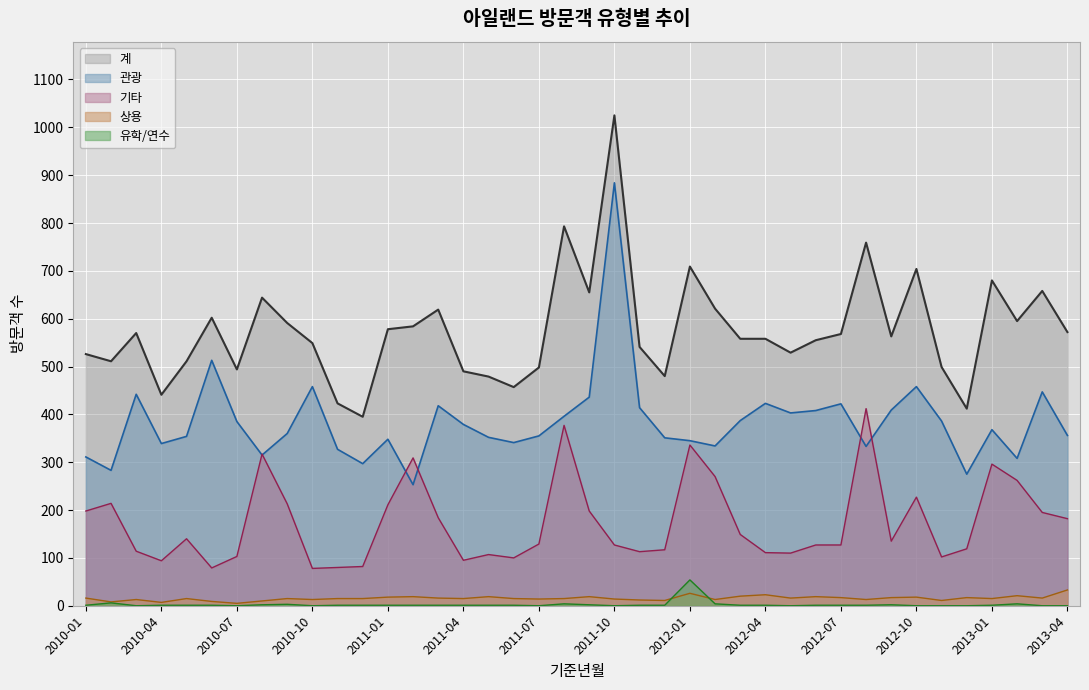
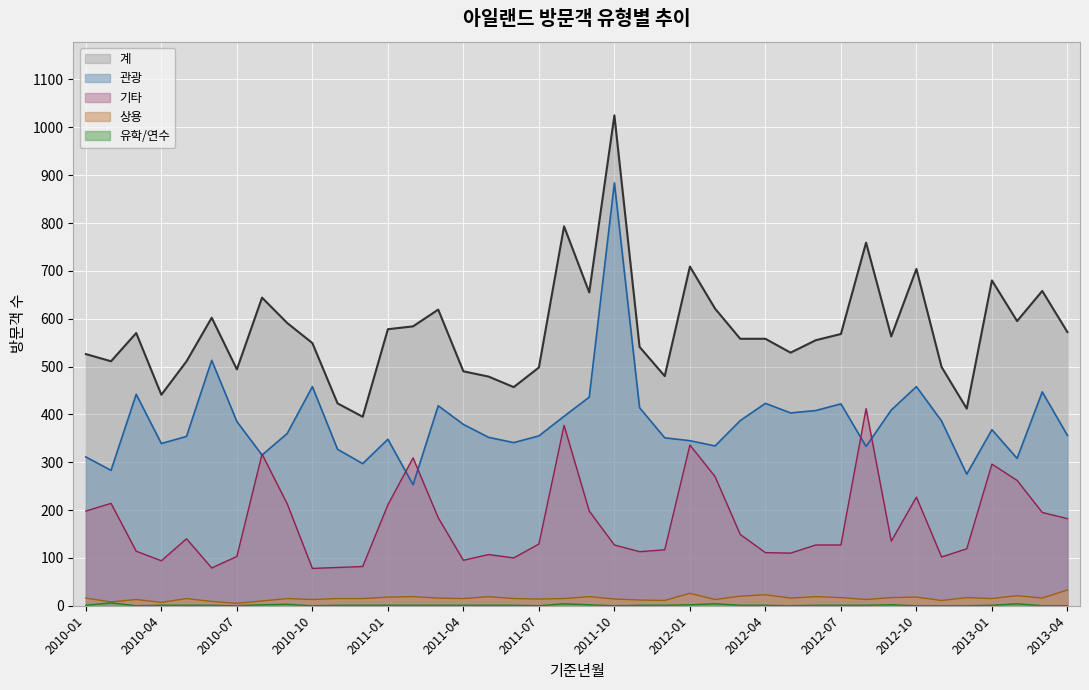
유학/연수, 2012-01: 50 -> 0
